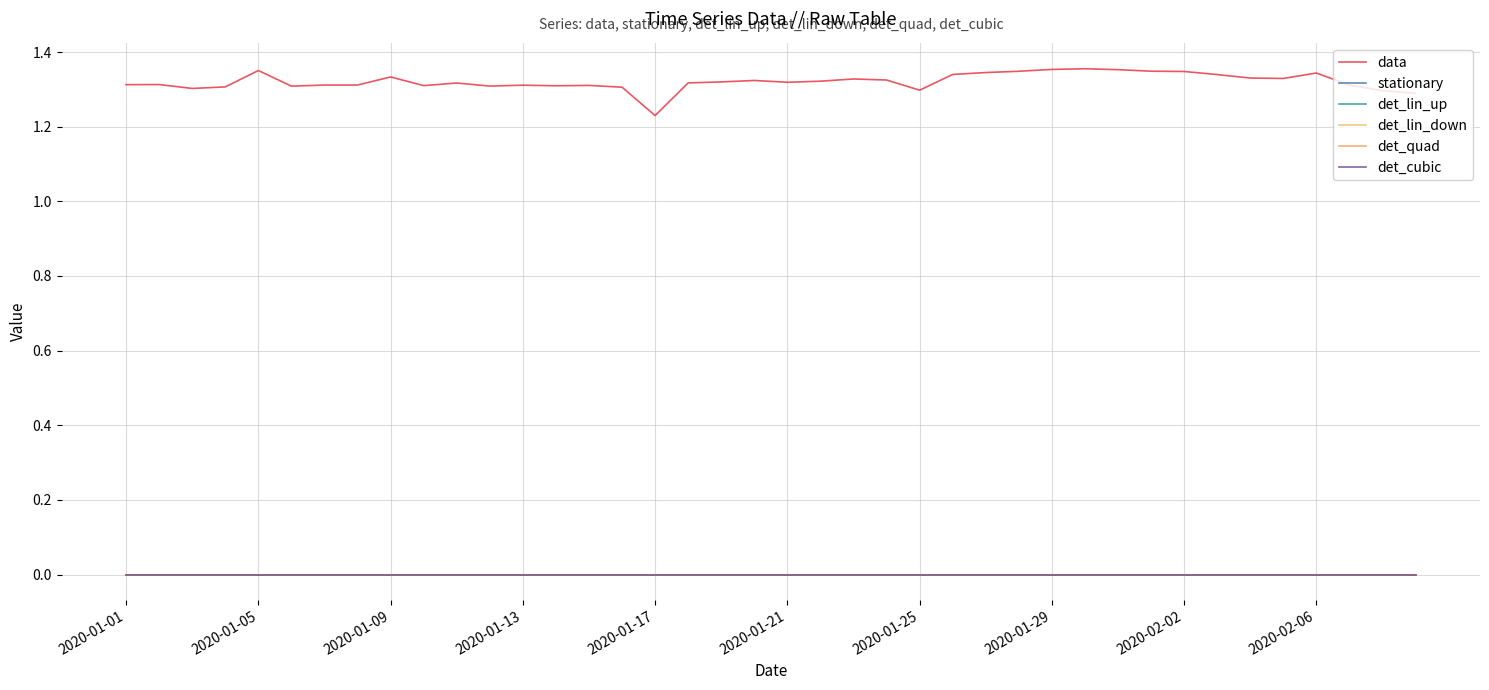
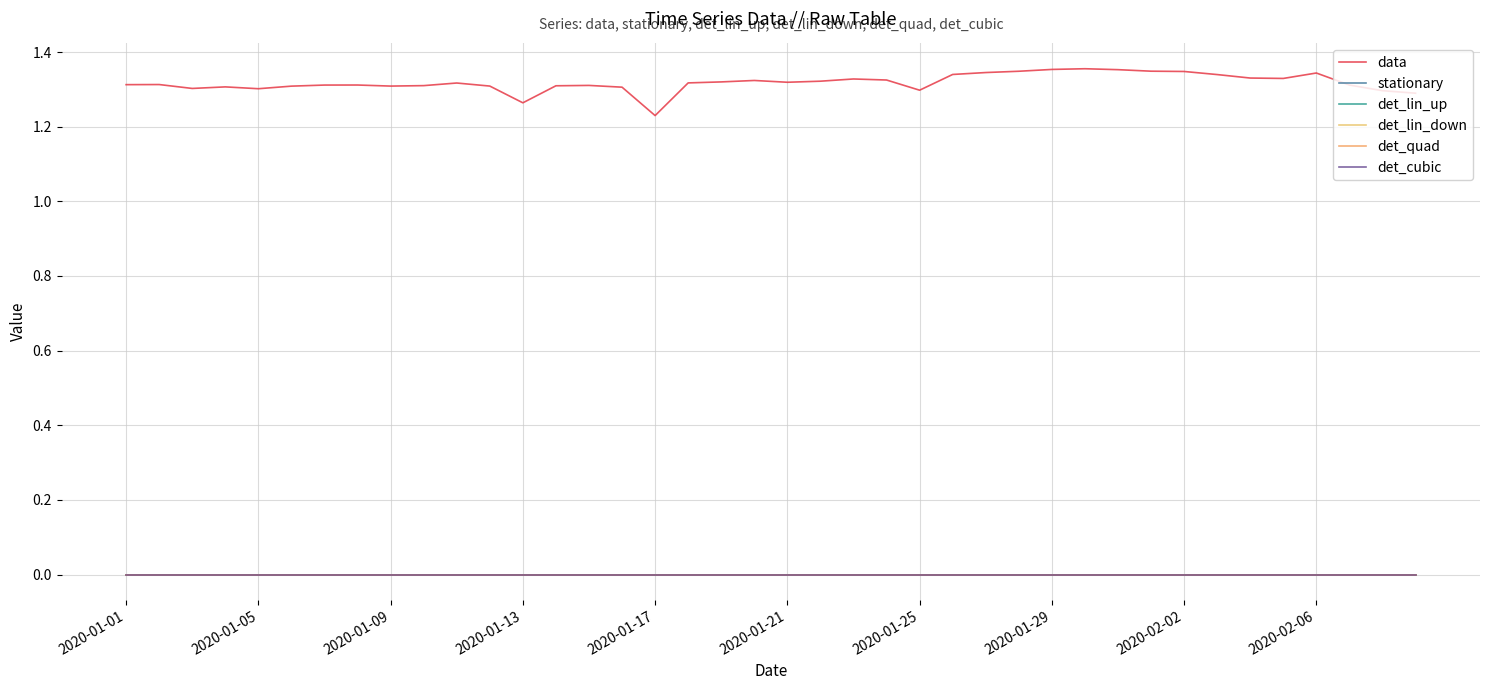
data, 2020-01-05: 1.35 -> 1.30
data, 2020-01-09: 1.33 -> 1.31
data, 2020-01-13: 1.31 -> 1.26
